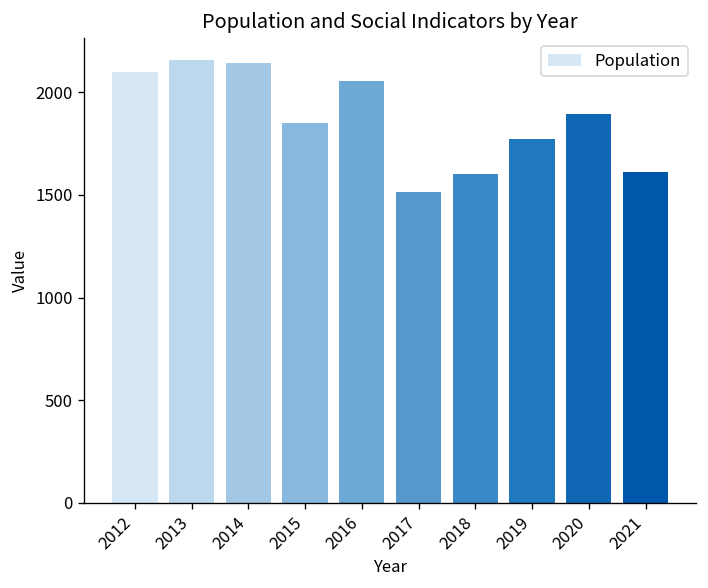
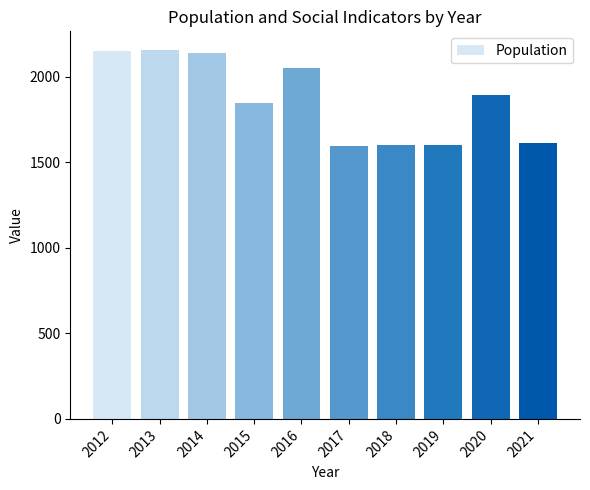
2012: 2100 -> 2150
2017: 1510 -> 1600
2019: 1770 -> 1600
